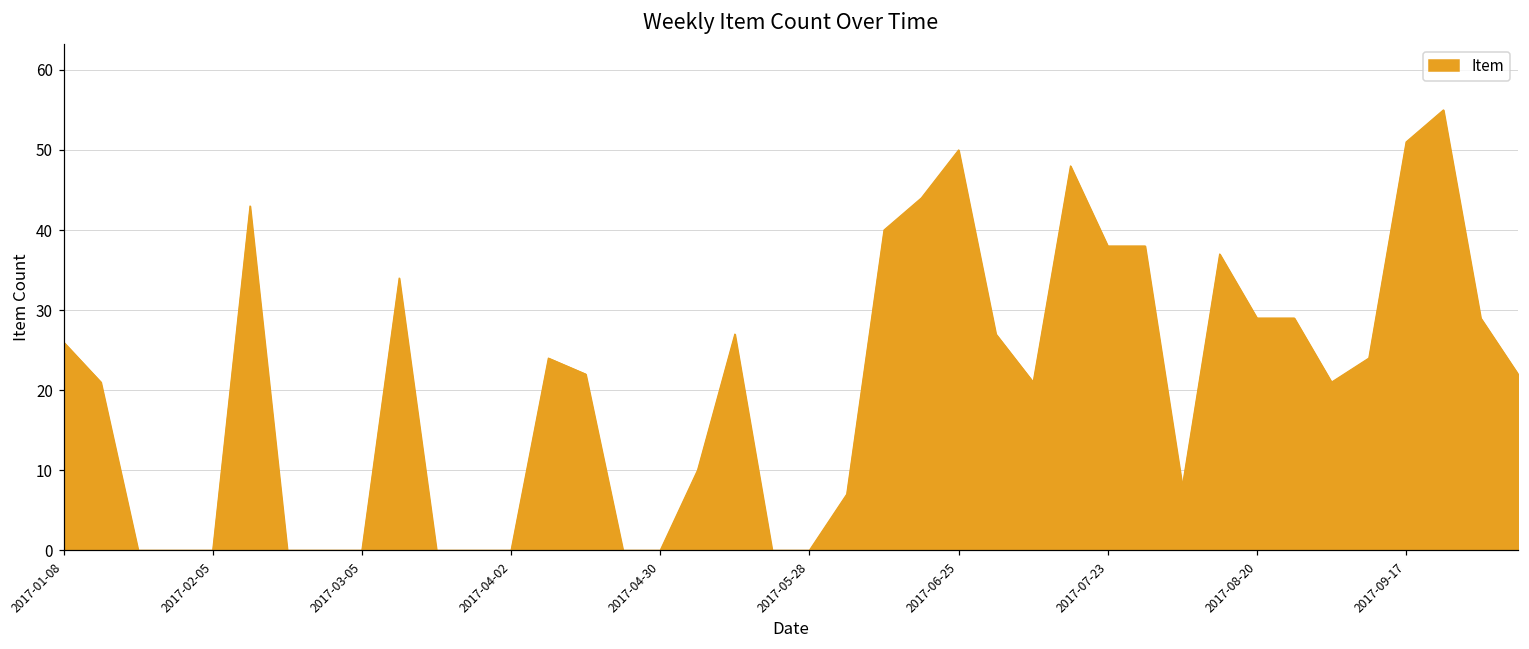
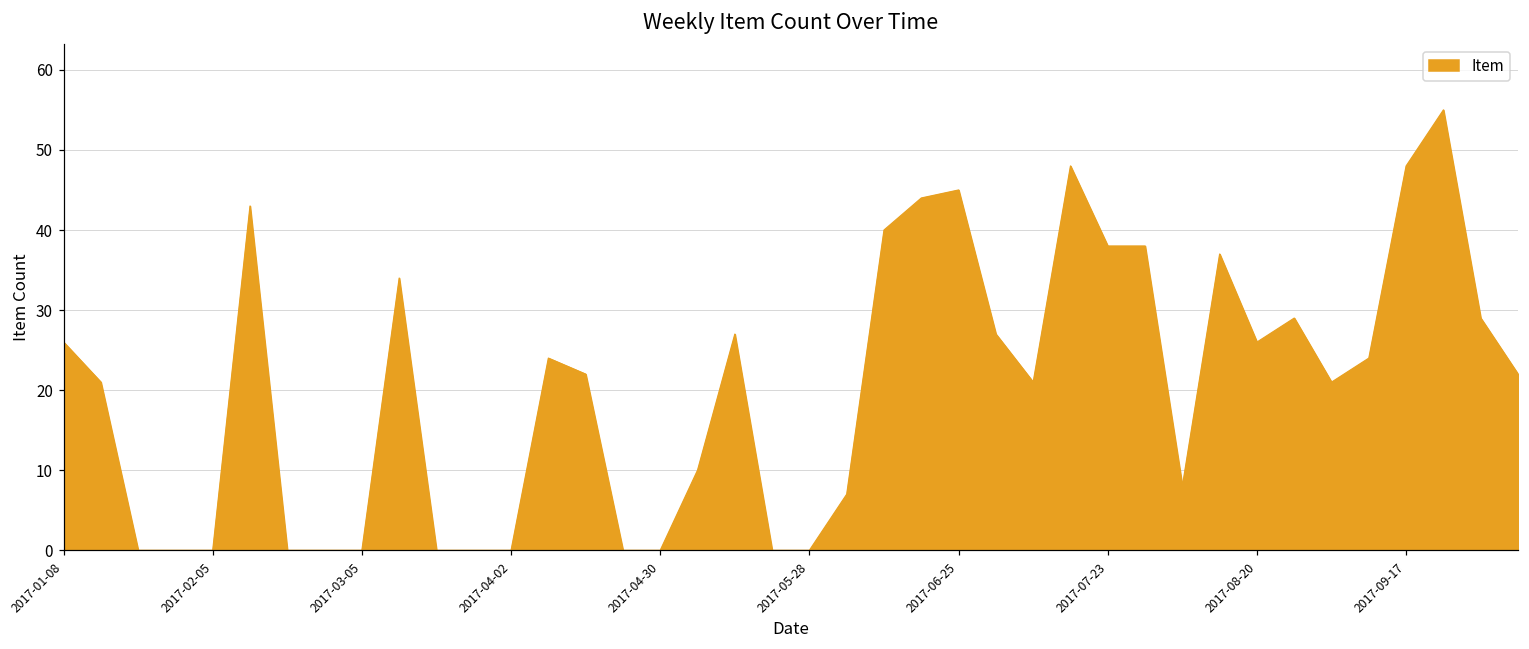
2017-06-25: 50 -> 45
2017-08-20: 29 -> 26
2017-09-17: 51 -> 48
